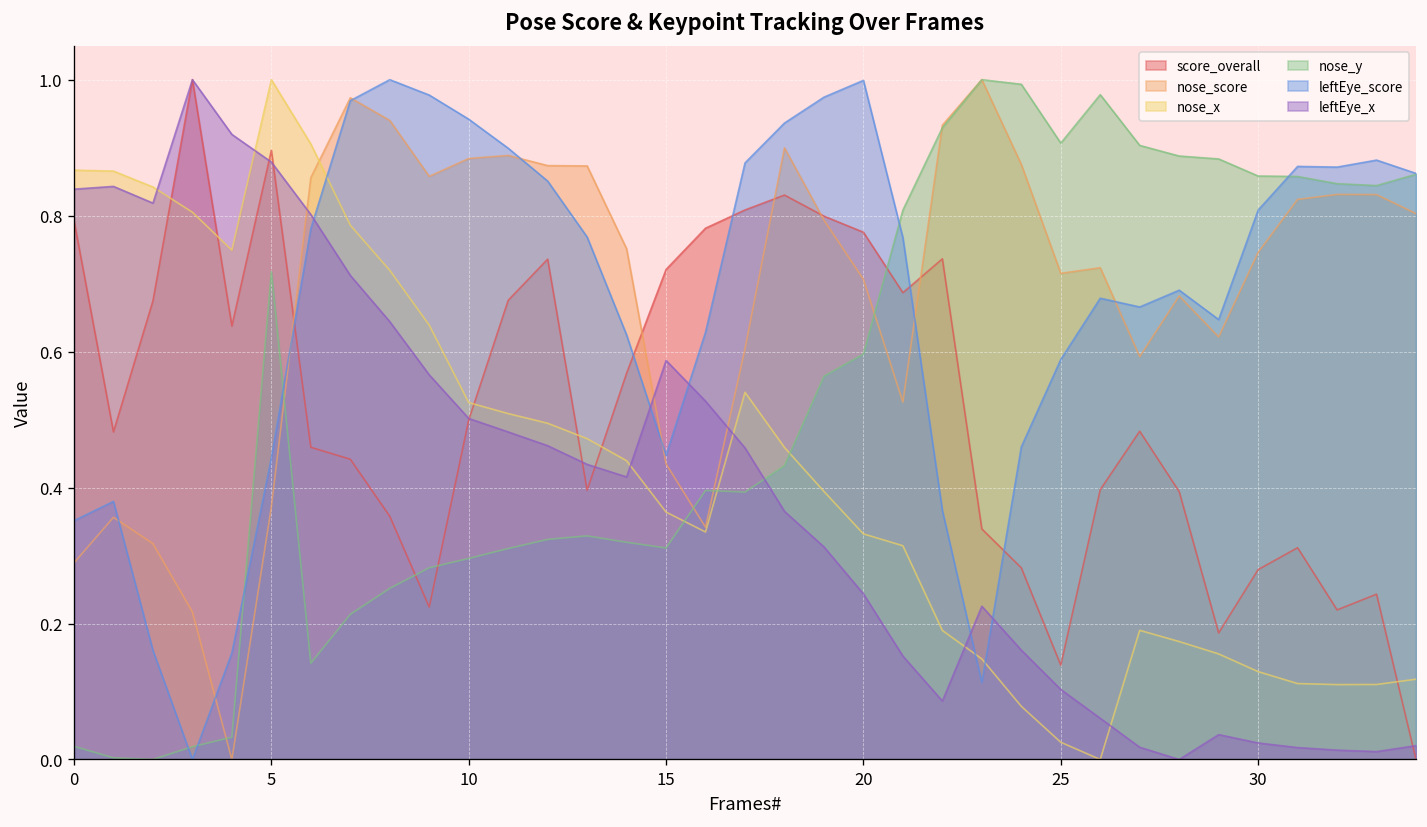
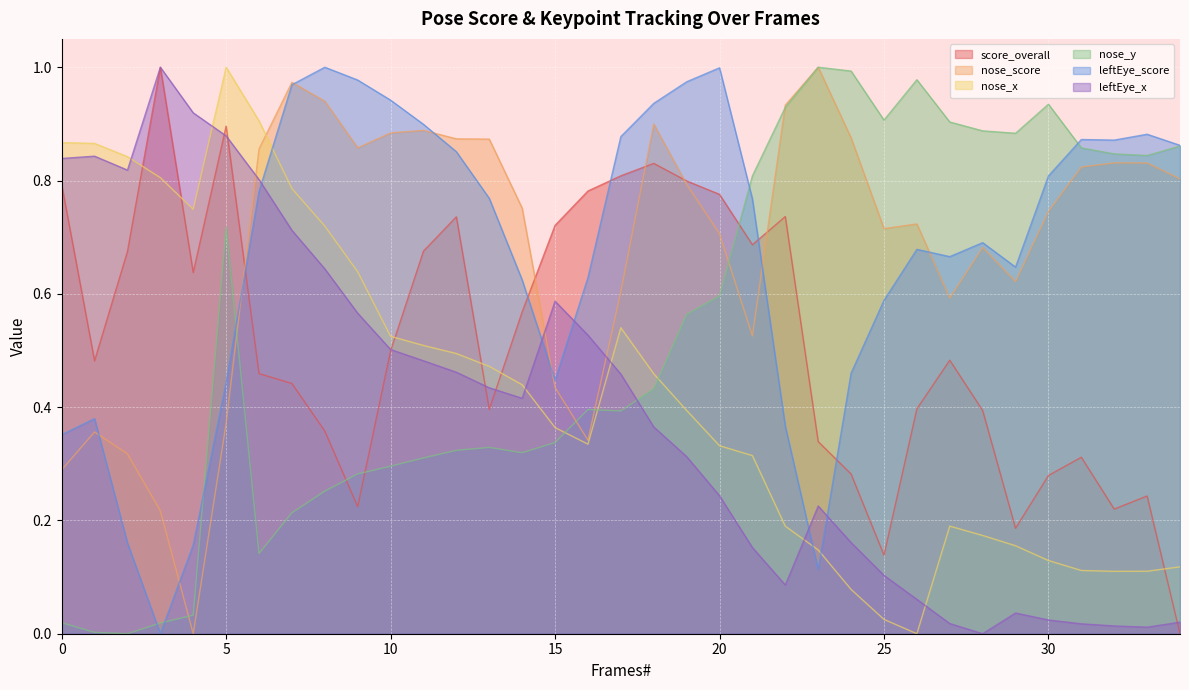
nose_y, 15: 0.31 -> 0.34
nose_y, 30: 0.86 -> 0.93
